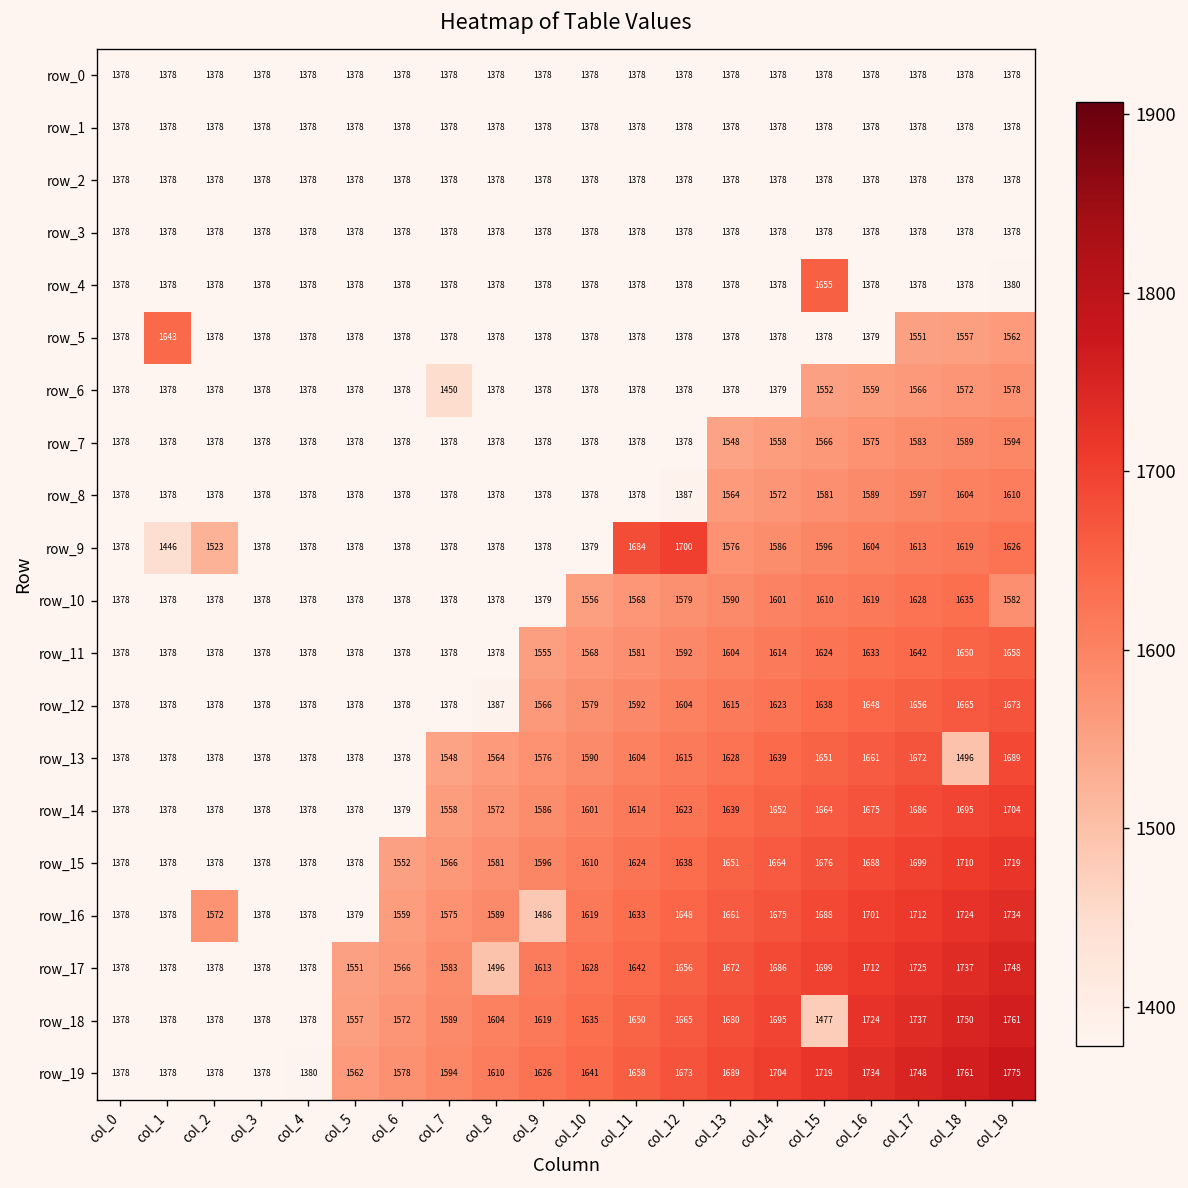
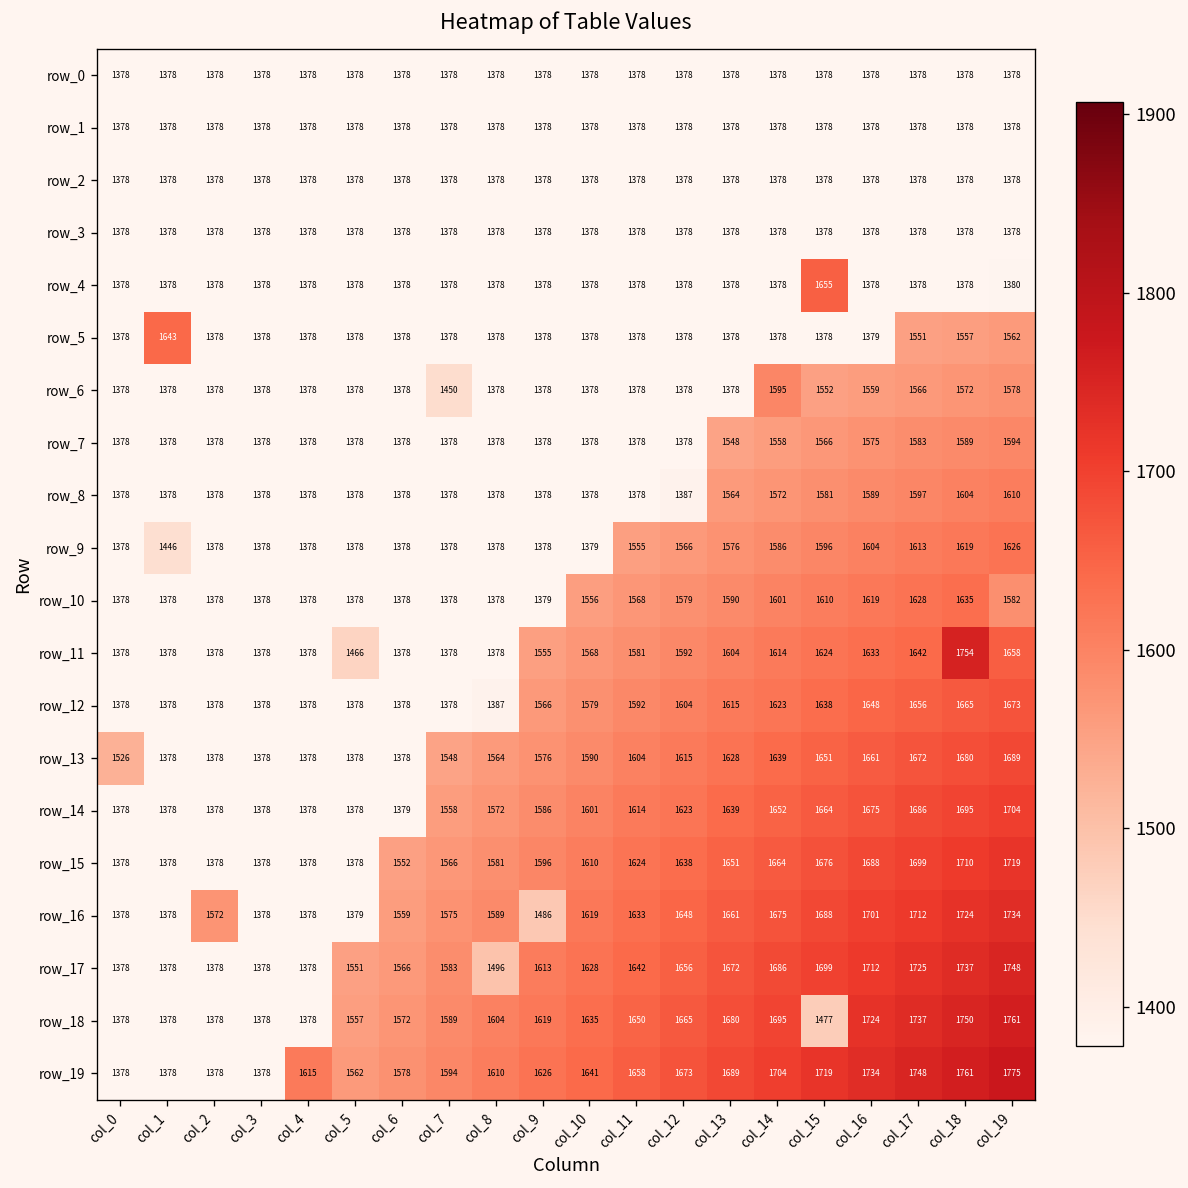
row_6, col_14: 1379 -> 1595
row_9, col_2: 1523 -> 1378
row_9, col_11: 1684 -> 1555
row_9, col_12: 1700 -> 1566
row_11, col_5: 1378 -> 1466
row_11, col_18: 1650 -> 1754
row_13, col_0: 1378 -> 1526
row_13, col_18: 1496 -> 1680
row_19, col_4: 1380 -> 1615
